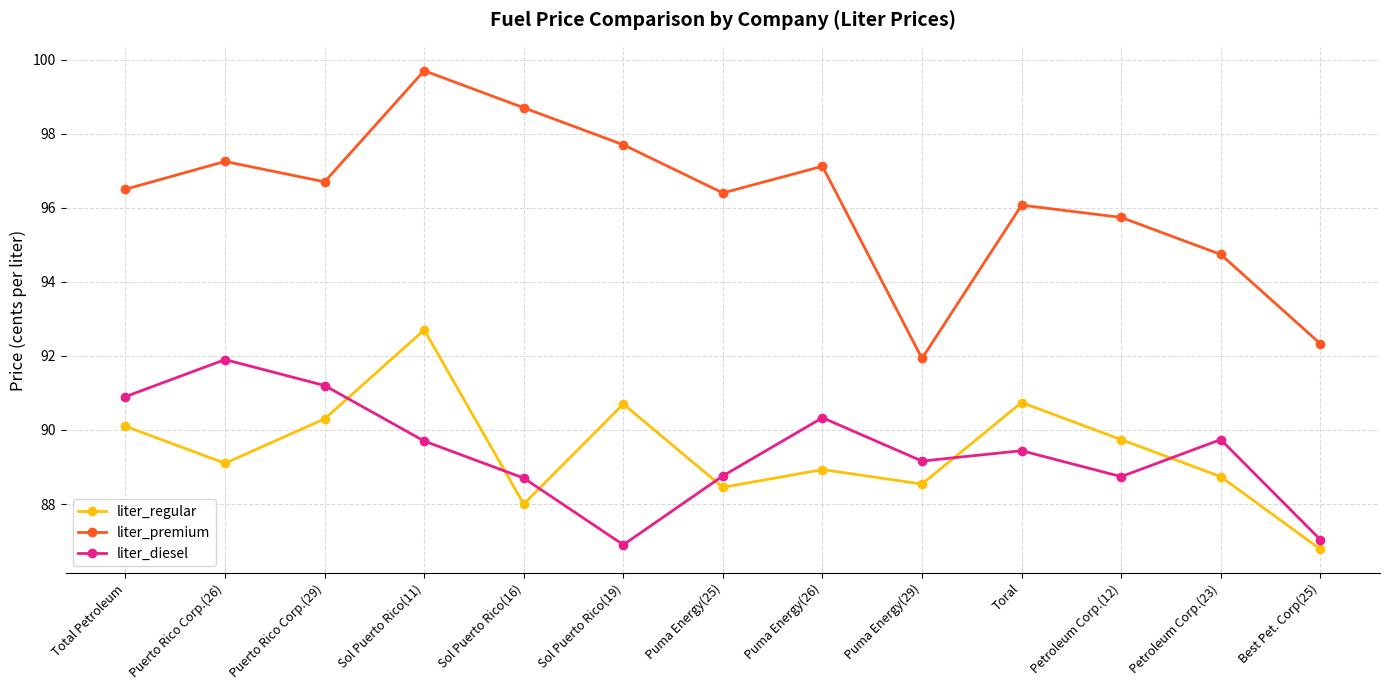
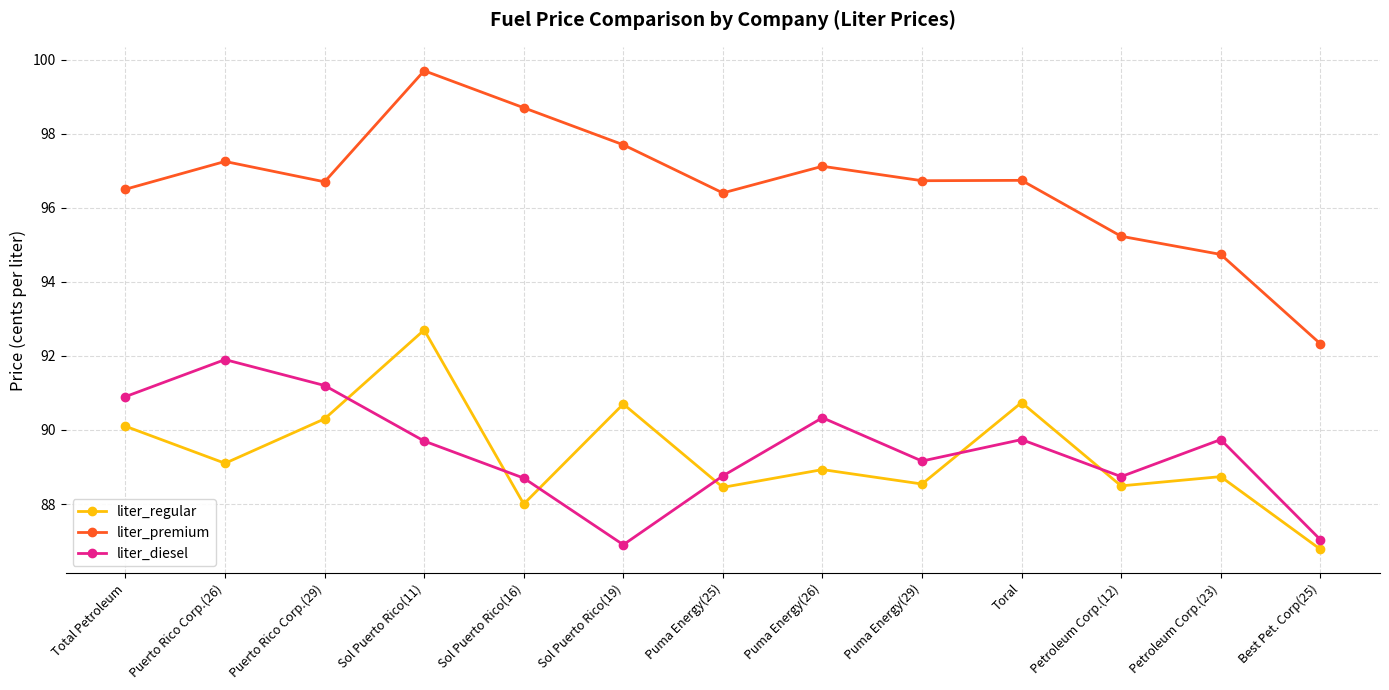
liter_premium, Puma Energy(29): 91.9 -> 96.7
liter_premium, Toral: 96.1 -> 96.7
liter_diesel, Toral: 89.4 -> 89.7
liter_regular, Petroleum Corp.(12): 89.7 -> 88.5
liter_premium, Petroleum Corp.(12): 95.7 -> 95.2
